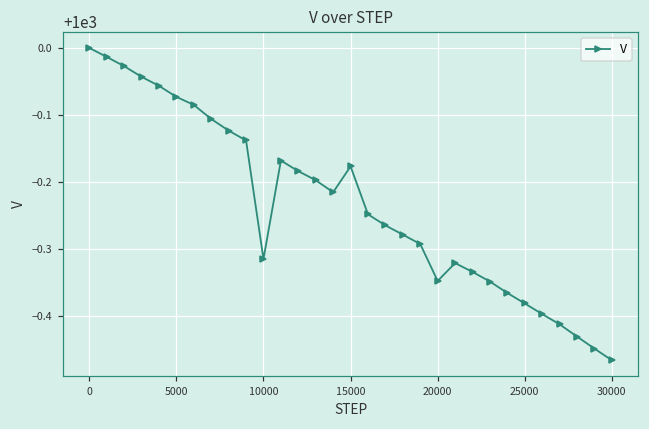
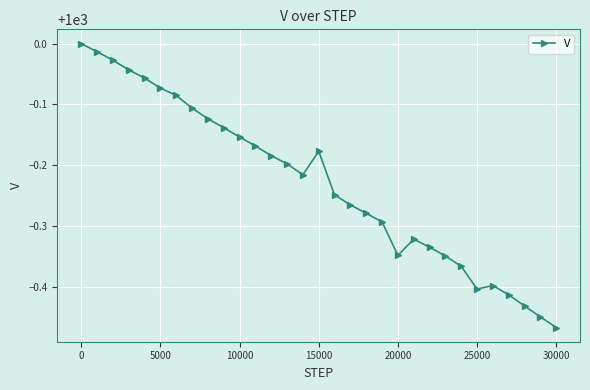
10000: 999.68 -> 999.85
25000: 999.62 -> 999.60
